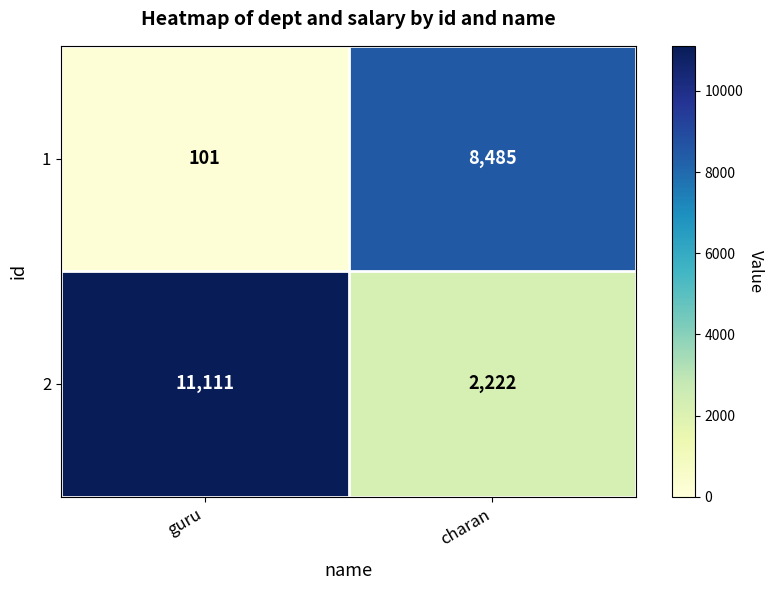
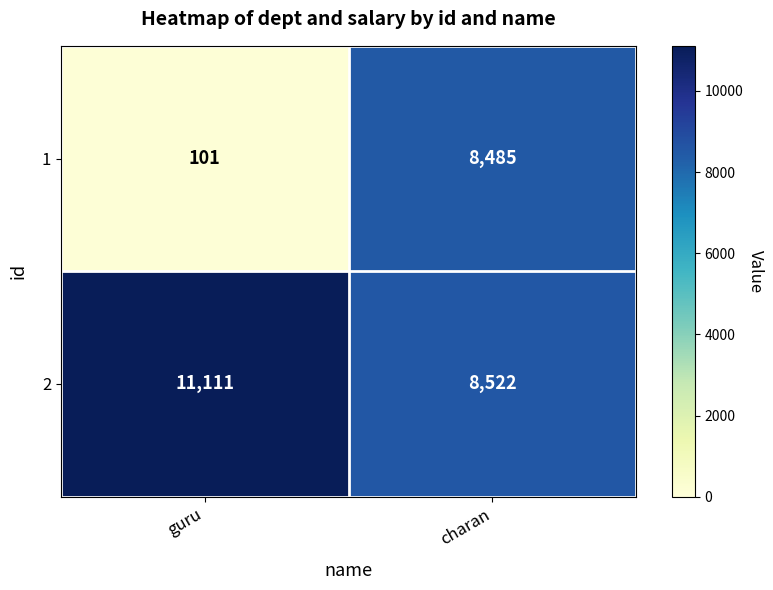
2, charan: 2,222 -> 8,522
